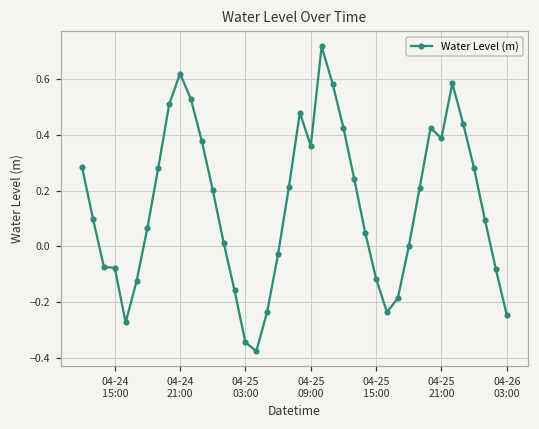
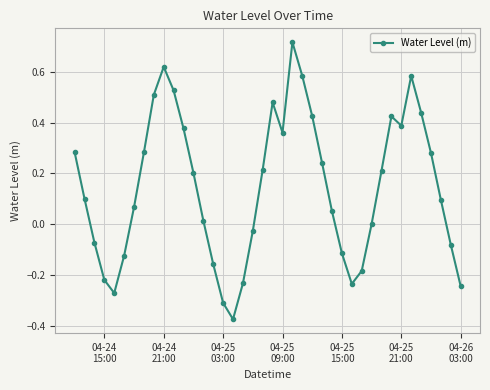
04-24 15:00: -0.08 -> -0.22
04-25 03:00: -0.34 -> -0.31
